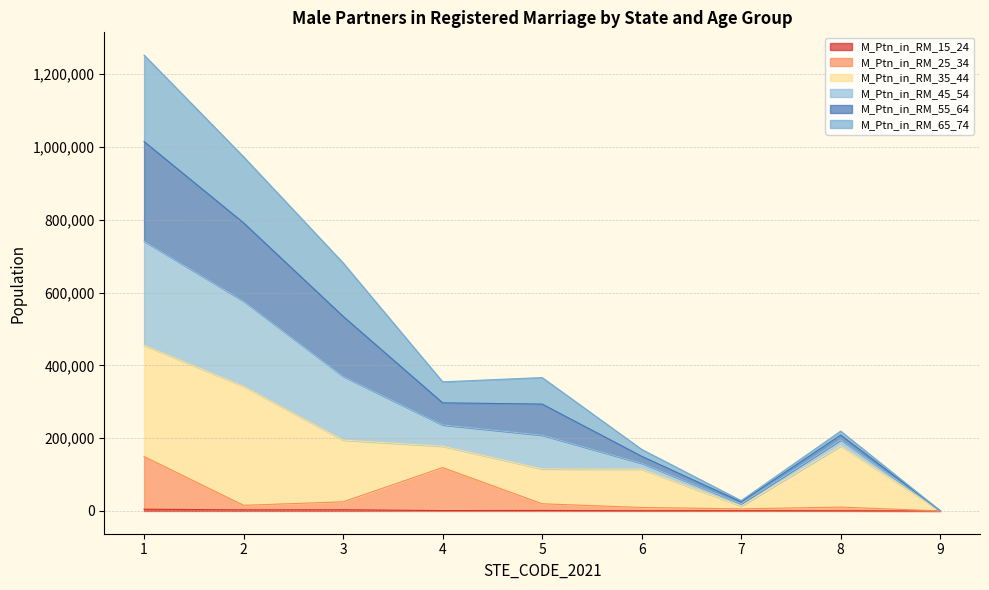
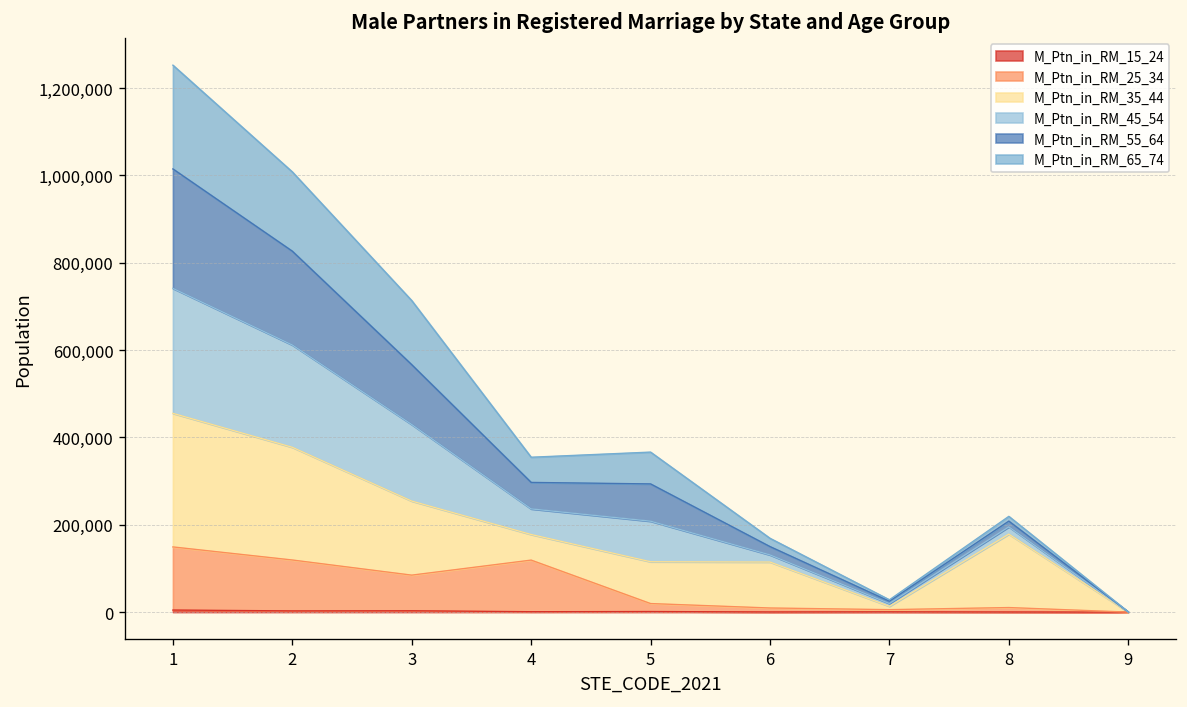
M_Ptn_in_RM_25_34, 2: 10,000 -> 120,000
M_Ptn_in_RM_35_44, 2: 330,000 -> 260,000
M_Ptn_in_RM_25_34, 3: 20,000 -> 80,000
M_Ptn_in_RM_55_64, 3: 160,000 -> 140,000
